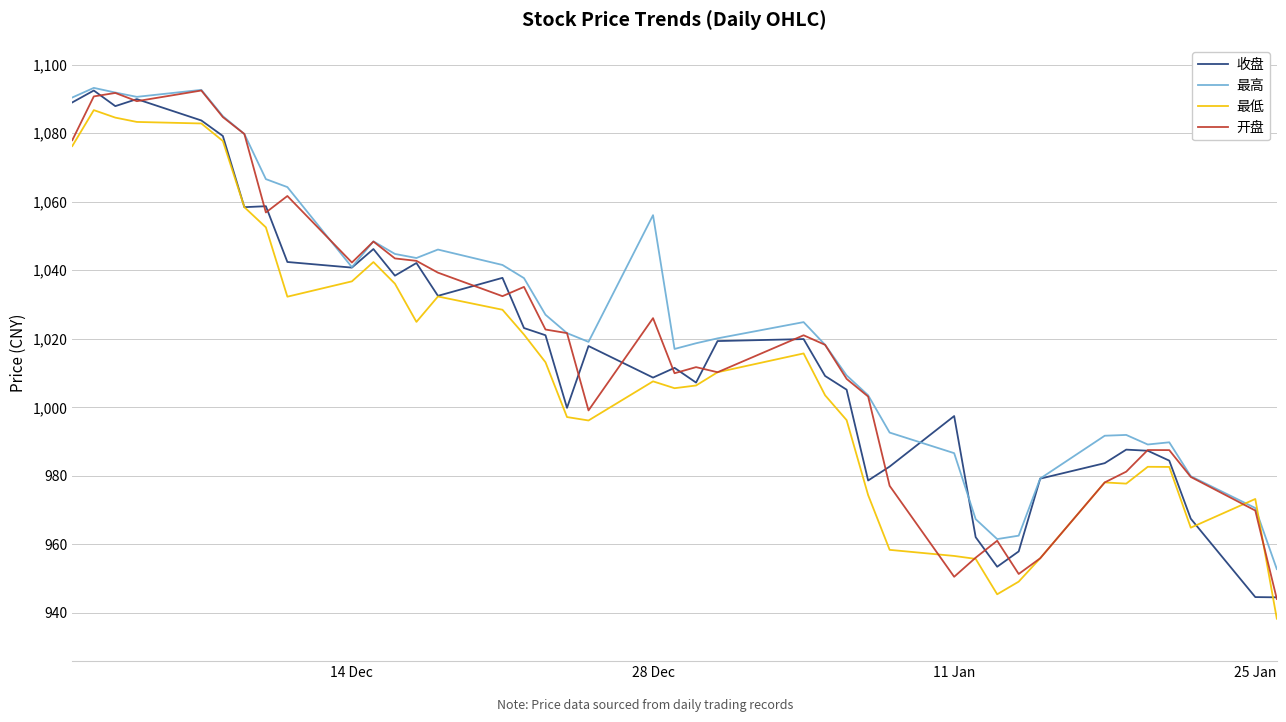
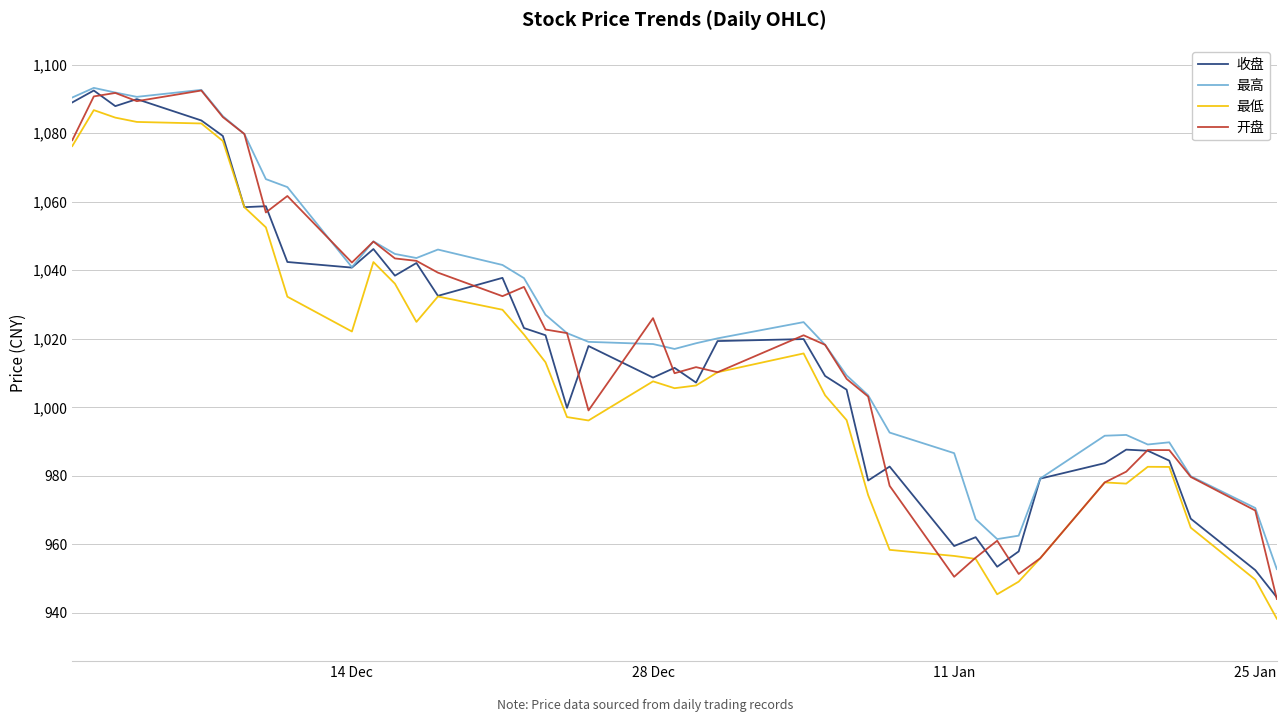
最低, 14 Dec: 1,037 -> 1,022
最高, 28 Dec: 1,056 -> 1,018
收盘, 11 Jan: 997 -> 960
收盘, 25 Jan: 945 -> 952
最低, 25 Jan: 973 -> 950
